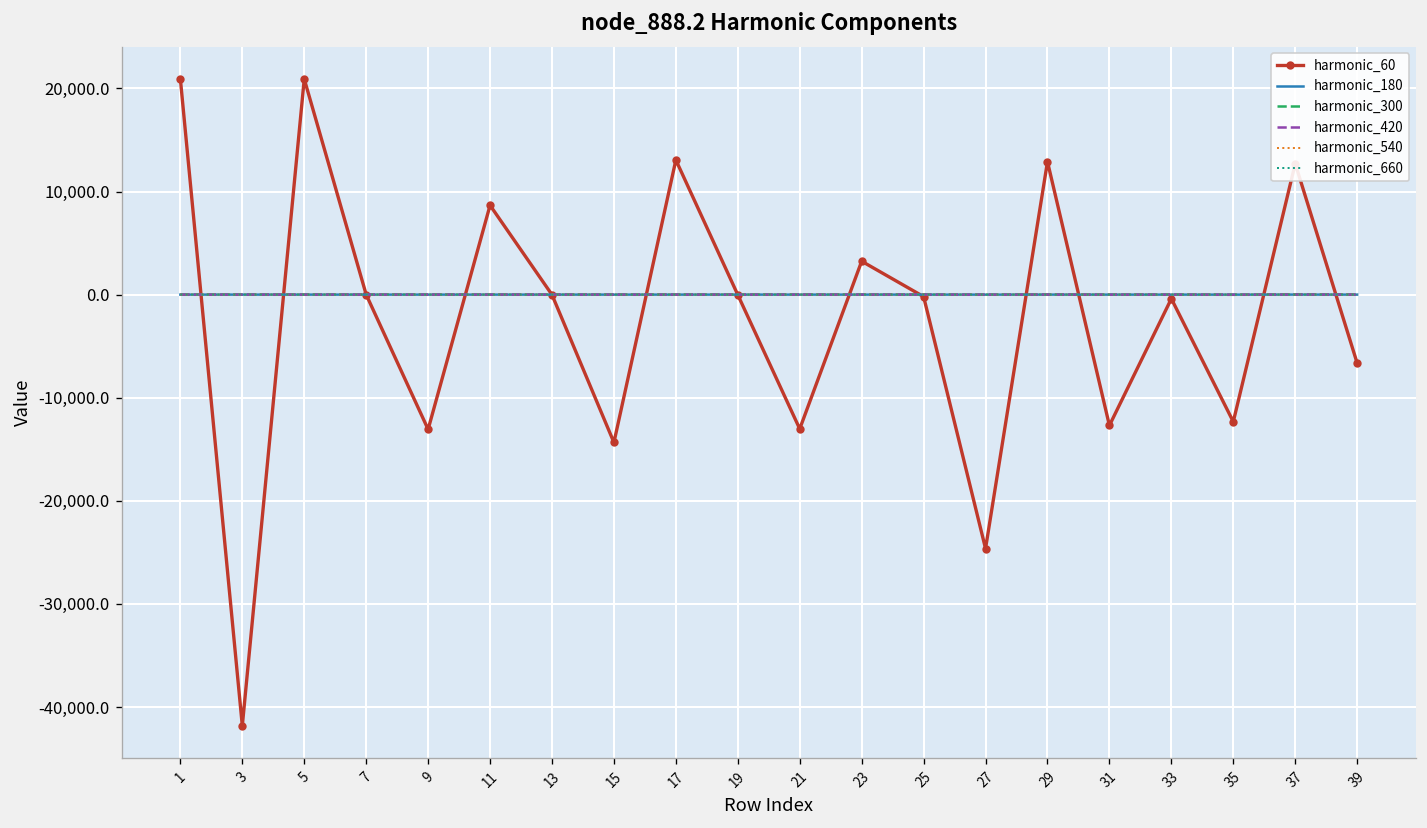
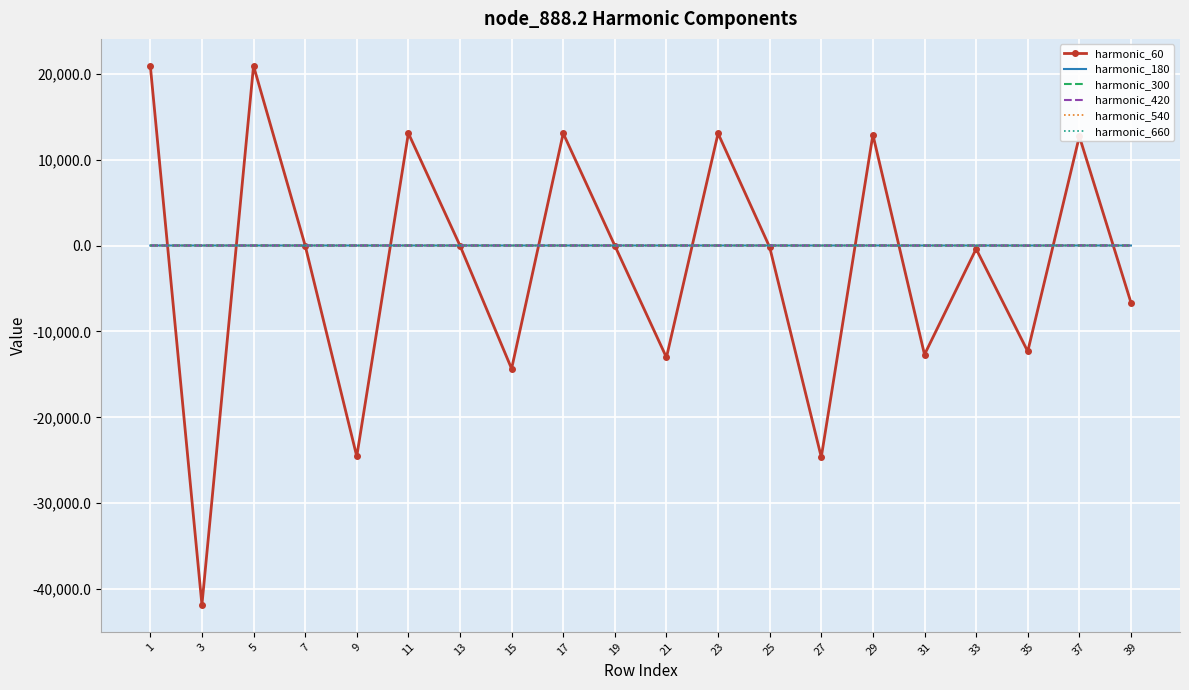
harmonic_60, 9: -13,000 -> -25,000
harmonic_60, 11: 9,000 -> 13,000
harmonic_60, 23: 3,000 -> 13,000
